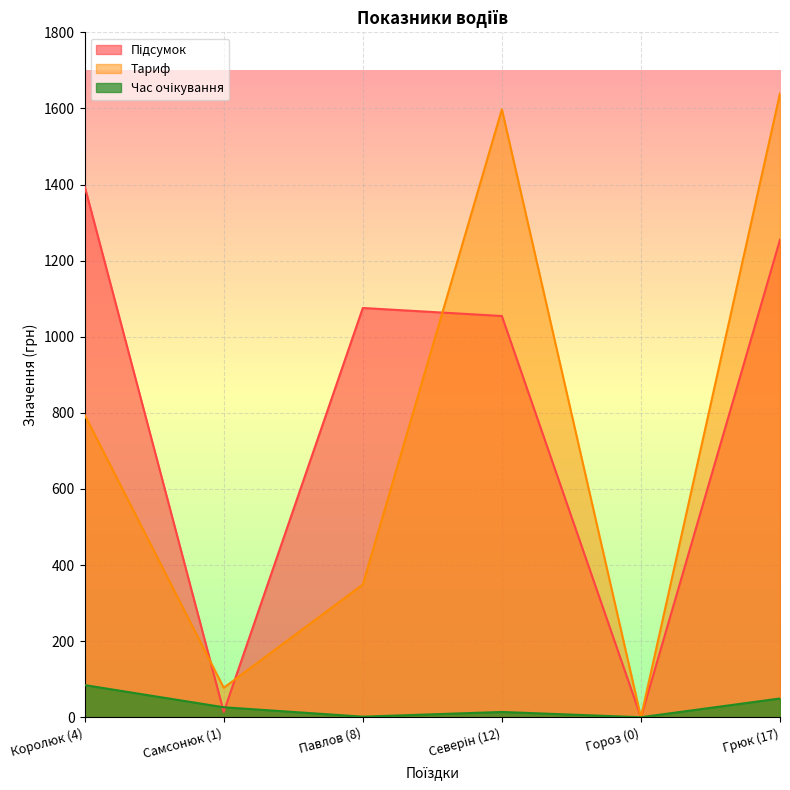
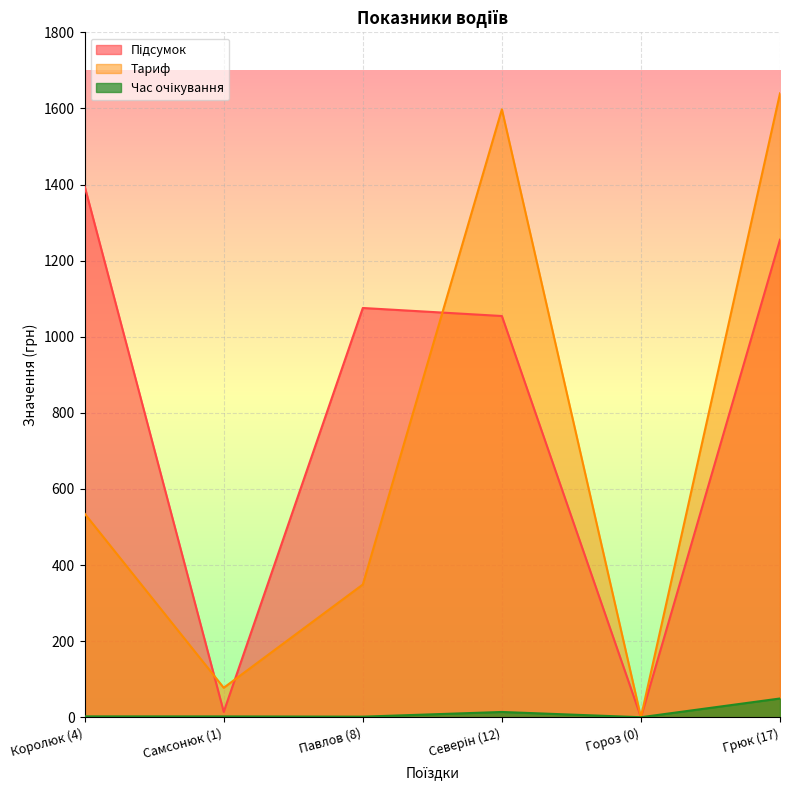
Тариф, Королюк (4): 790 -> 540
Час очікування, Королюк (4): 80 -> 0
Час очікування, Самсонюк (1): 30 -> 0
